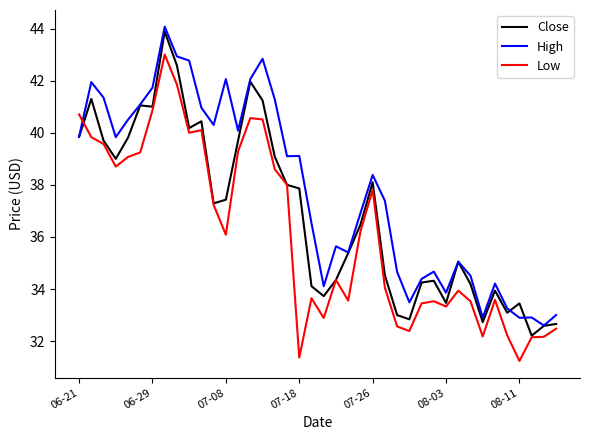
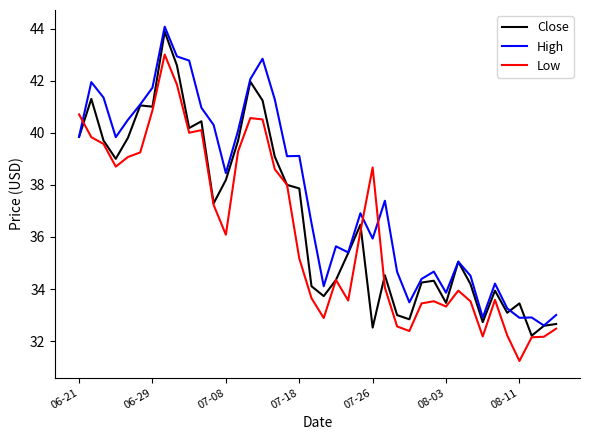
Close, 07-08: 37.4 -> 38.2
High, 07-08: 42.1 -> 38.5
Low, 07-18: 31.4 -> 35.2
Close, 07-26: 38.1 -> 32.5
High, 07-26: 38.4 -> 35.9
Low, 07-26: 37.8 -> 38.7
